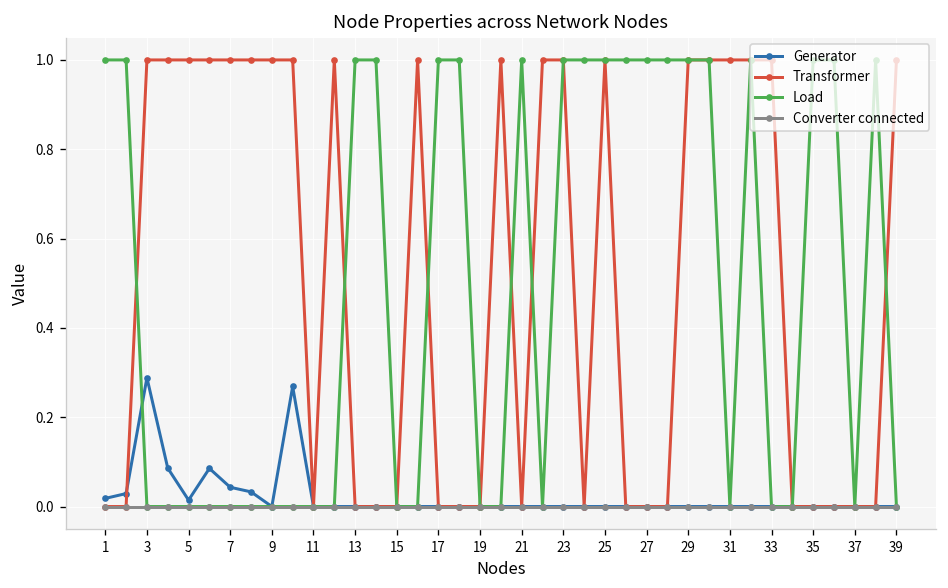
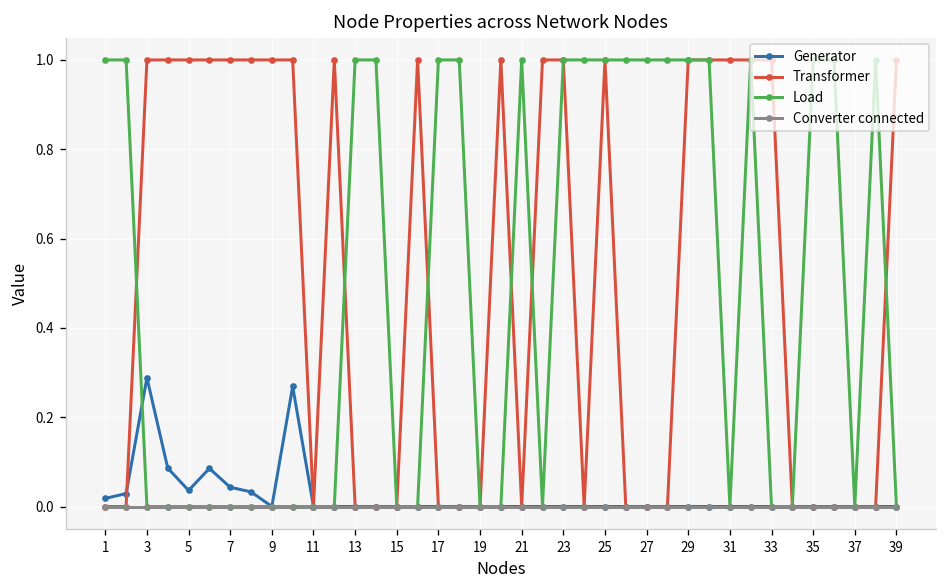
Generator, 5: 0.01 -> 0.04
